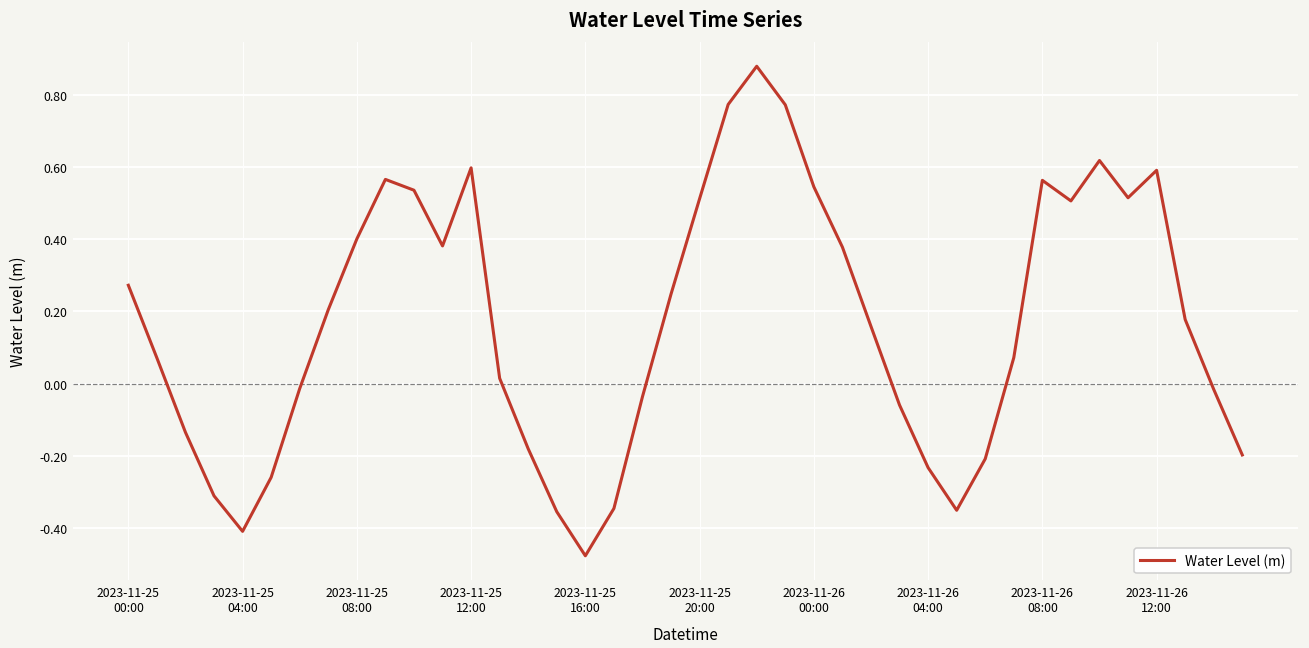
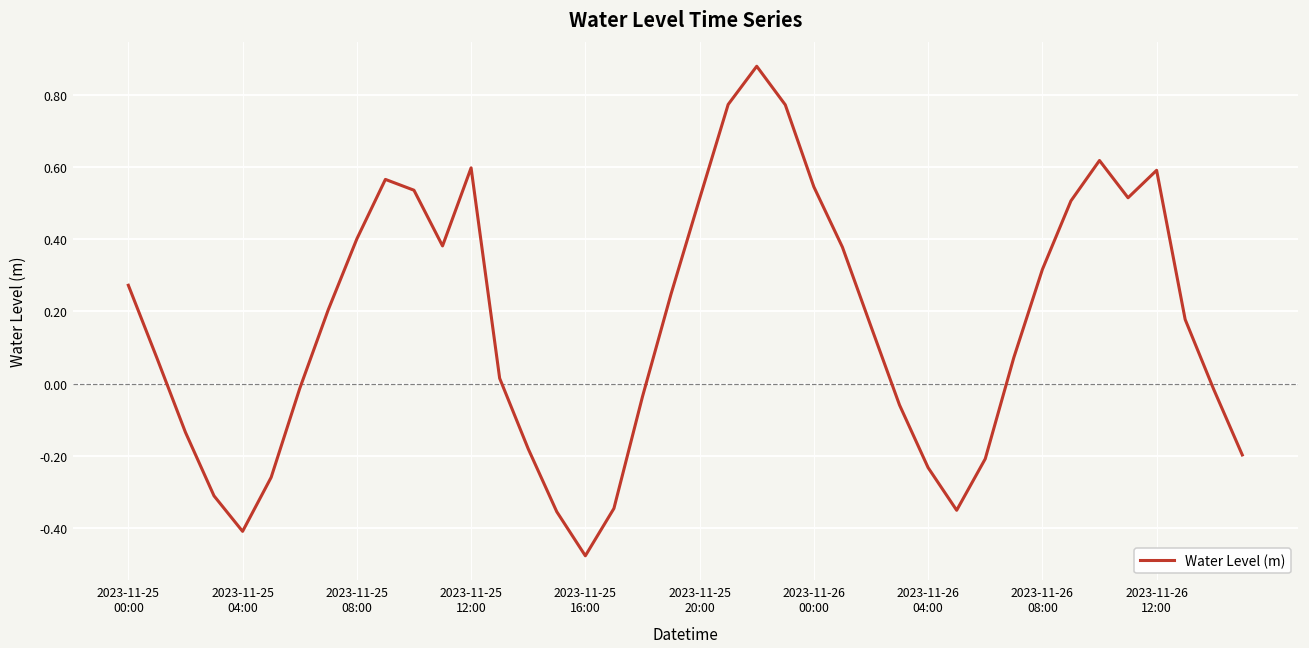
2023-11-26 08:00: 0.56 -> 0.32
